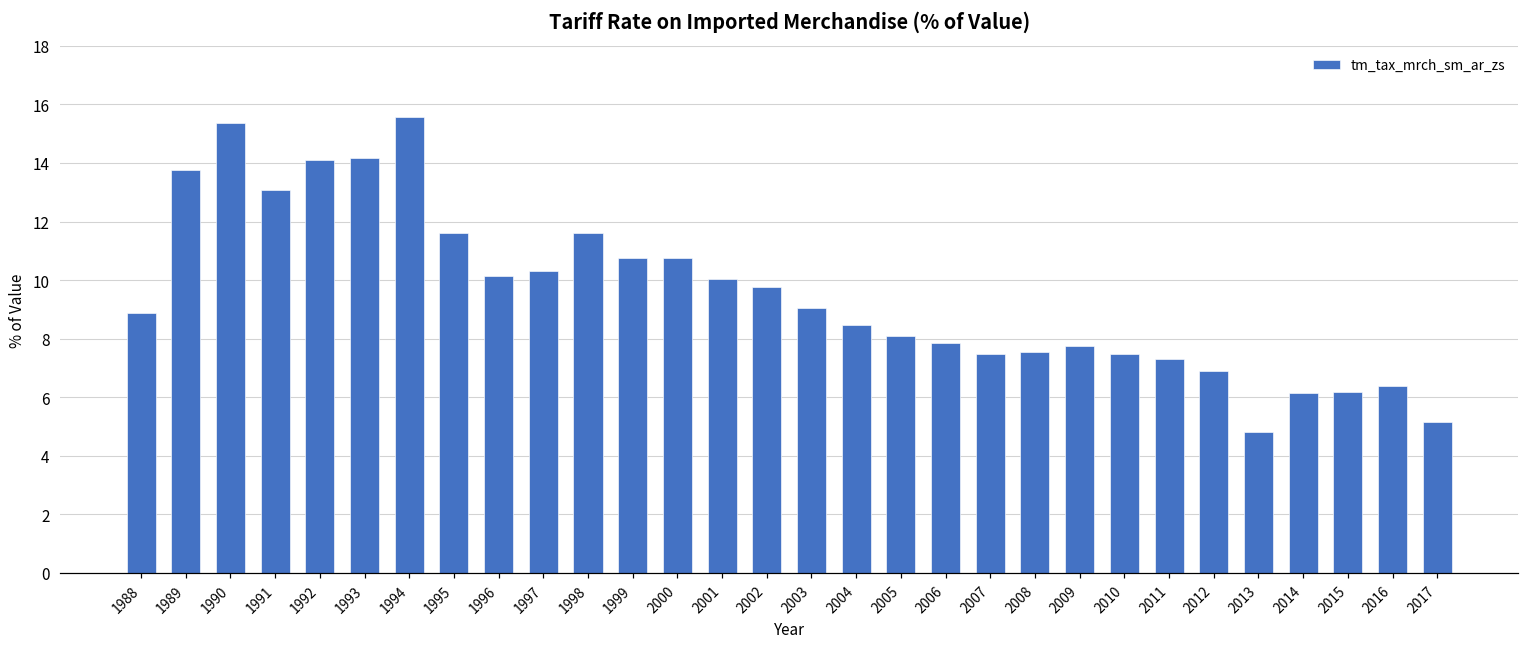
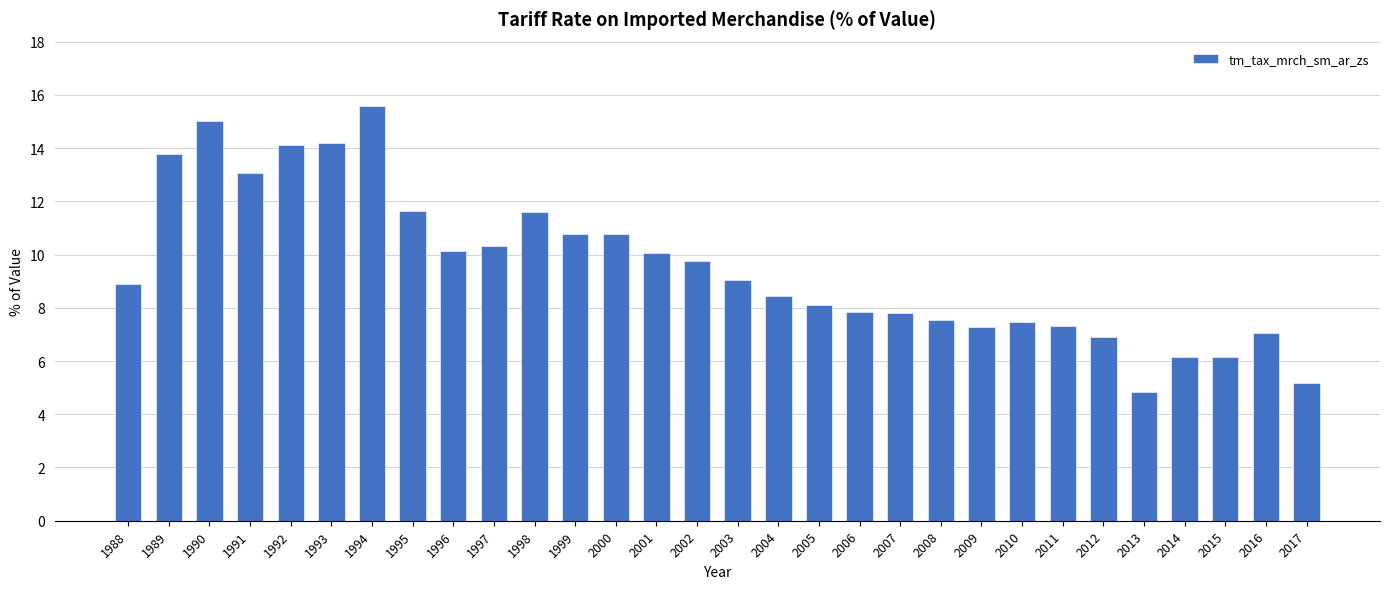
1990: 15.4 -> 15.0
2007: 7.5 -> 7.8
2009: 7.8 -> 7.3
2016: 6.4 -> 7.0
